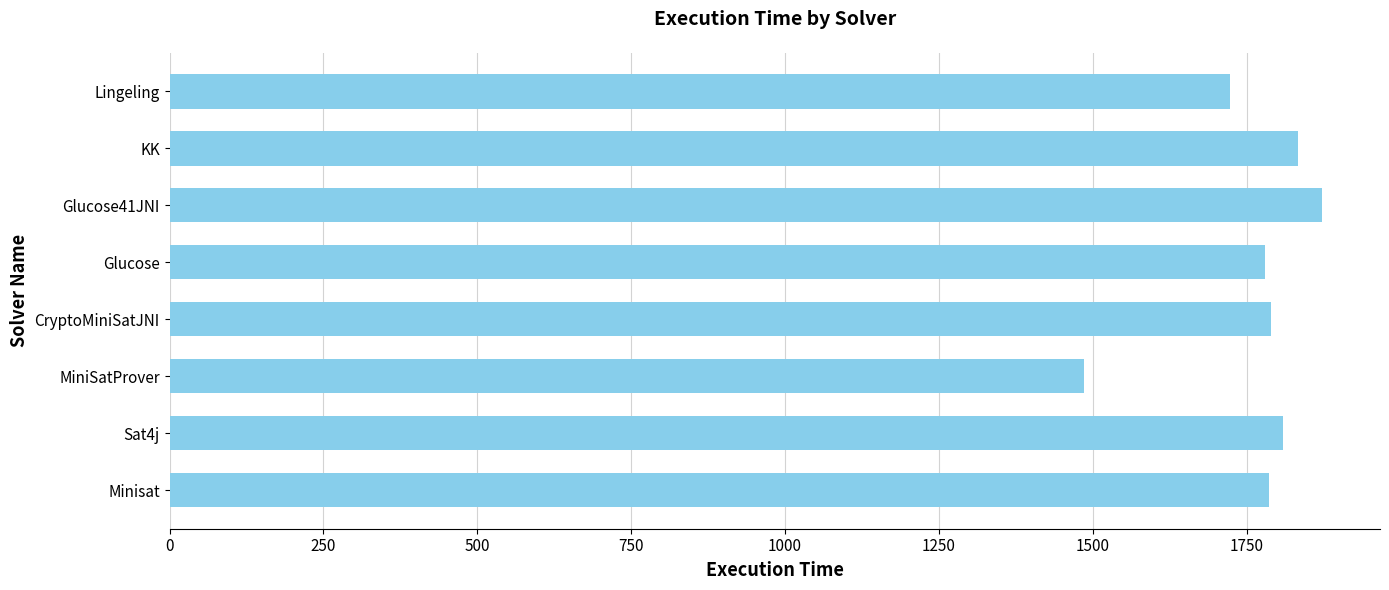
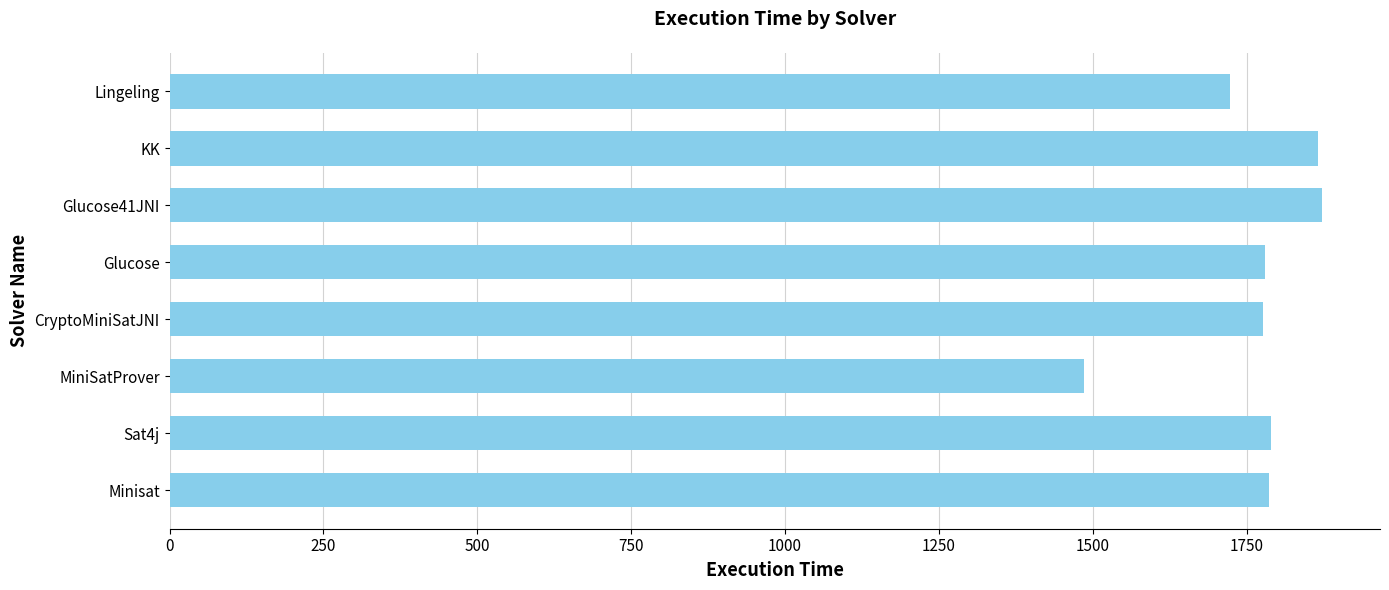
KK: 1830 -> 1870
CryptoMiniSatJNI: 1790 -> 1780
Sat4j: 1810 -> 1790
